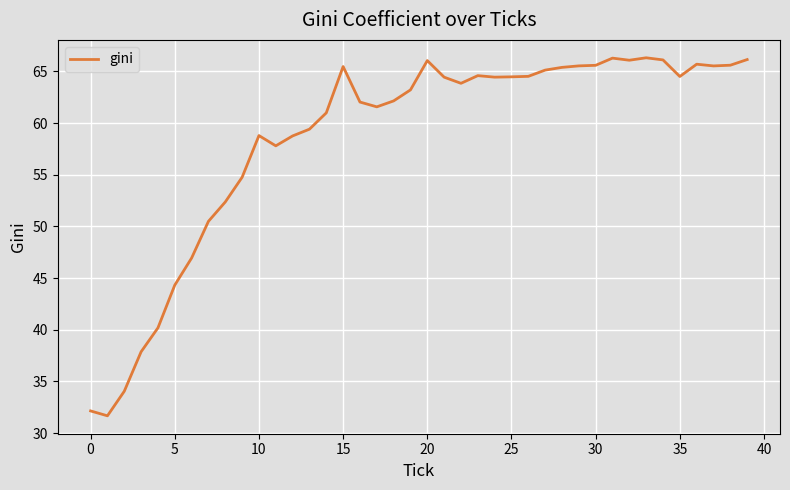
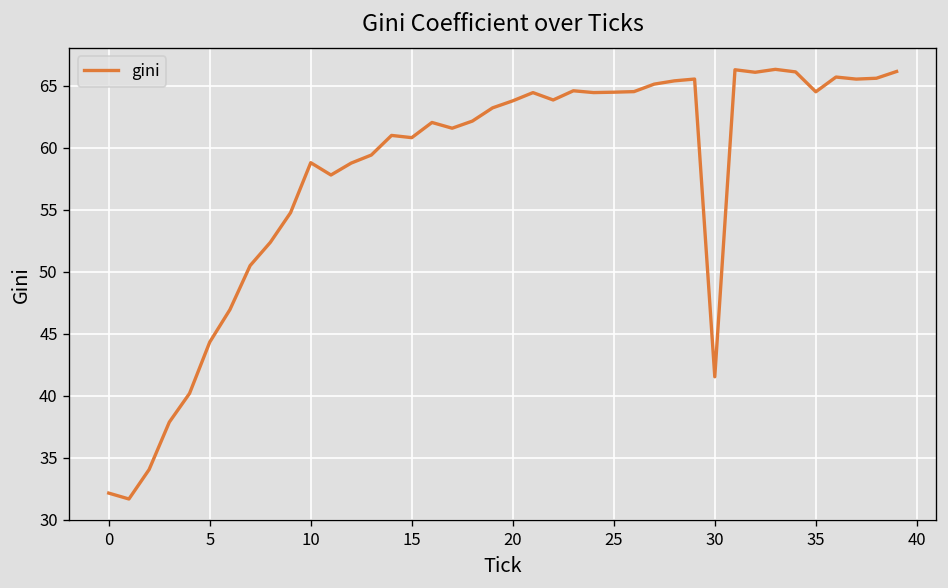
15: 65.5 -> 60.8
20: 66.0 -> 63.8
30: 65.6 -> 41.5
